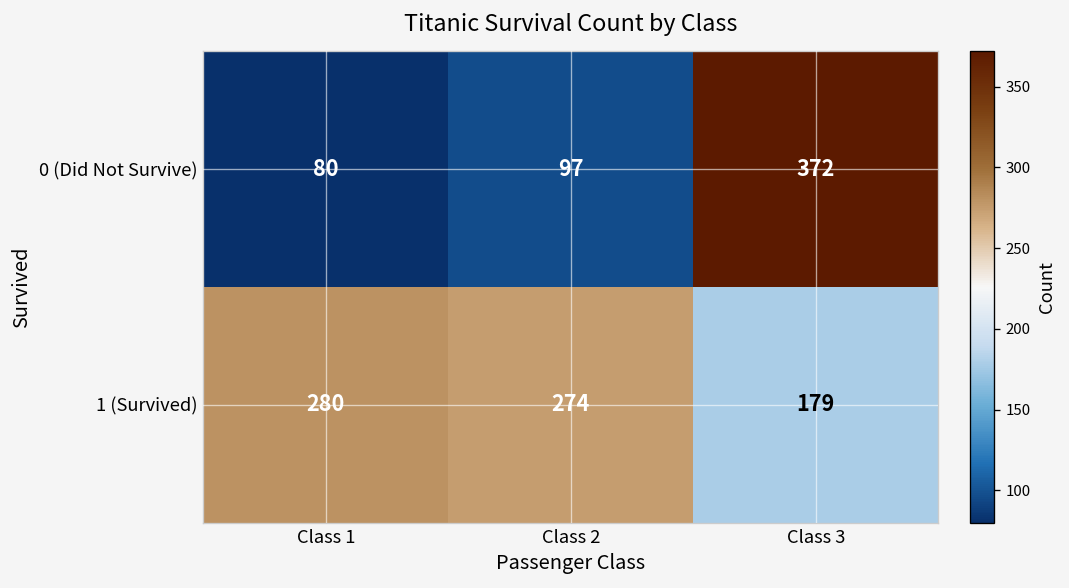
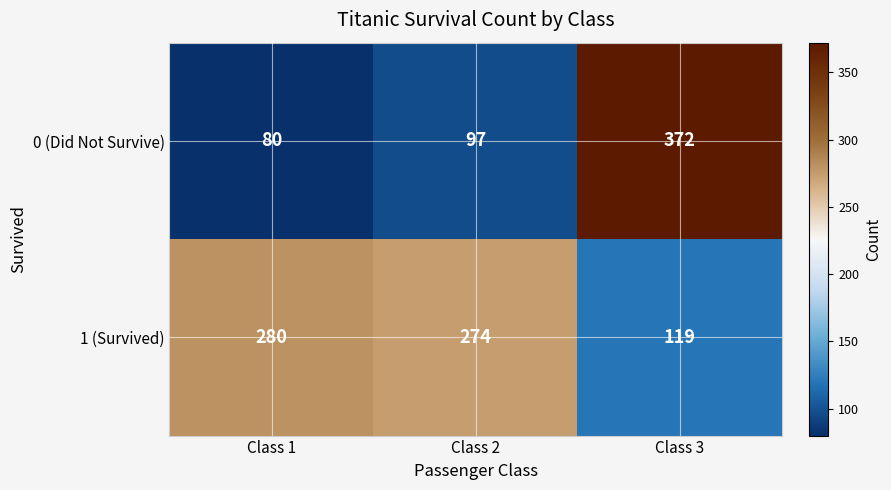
1 (Survived), Class 3: 179 -> 119
